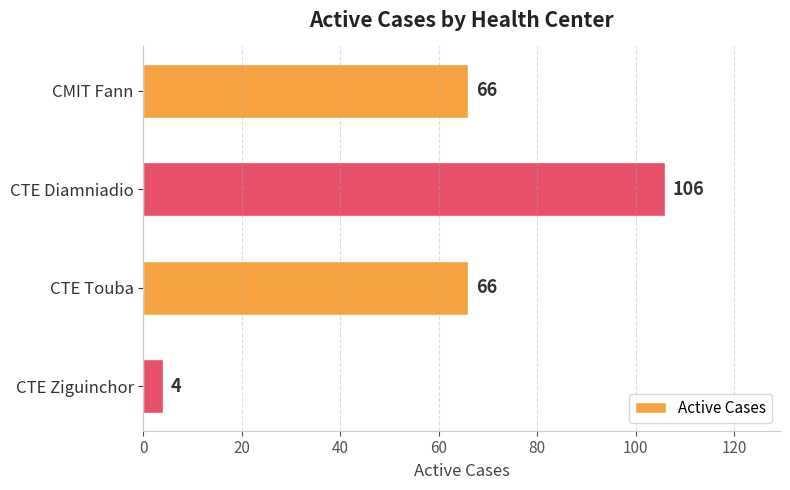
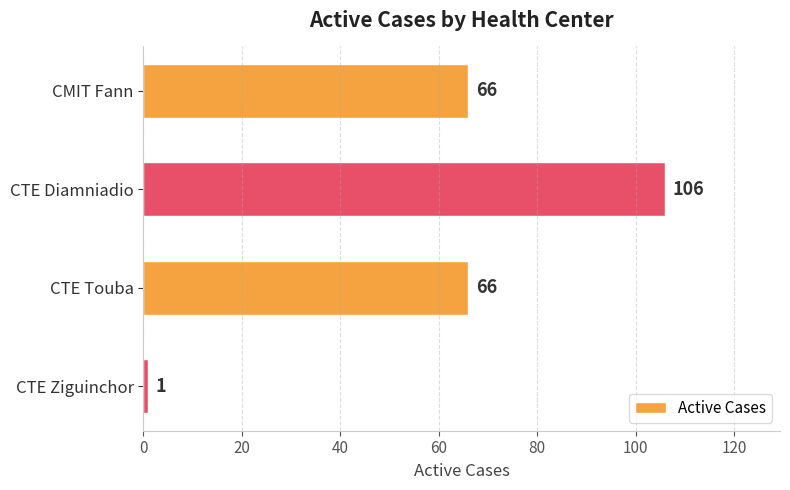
CTE Ziguinchor: 4 -> 1
